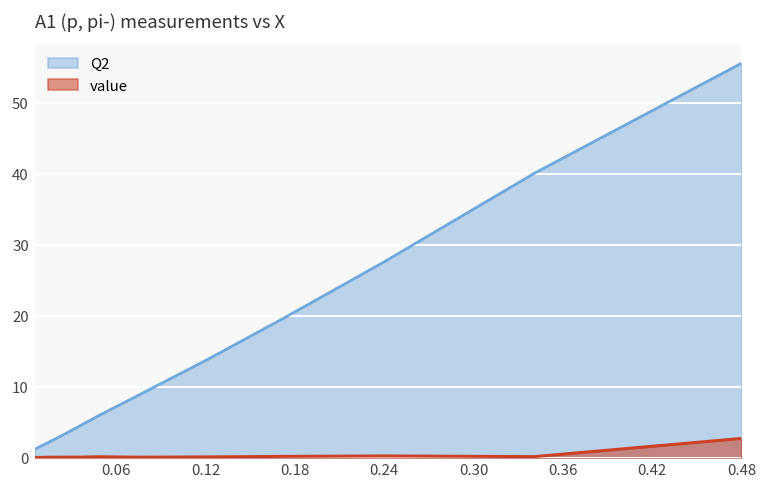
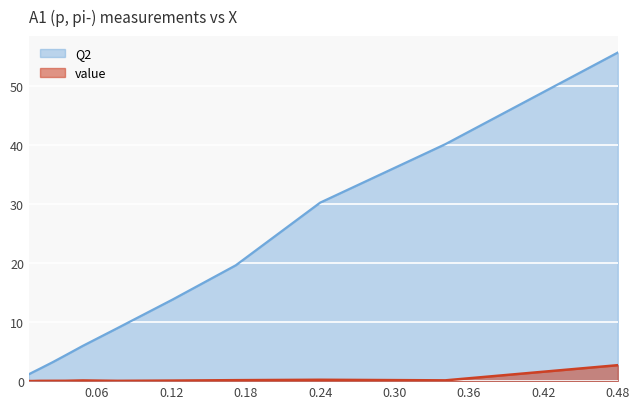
Q2, 0.24: 28 -> 30
